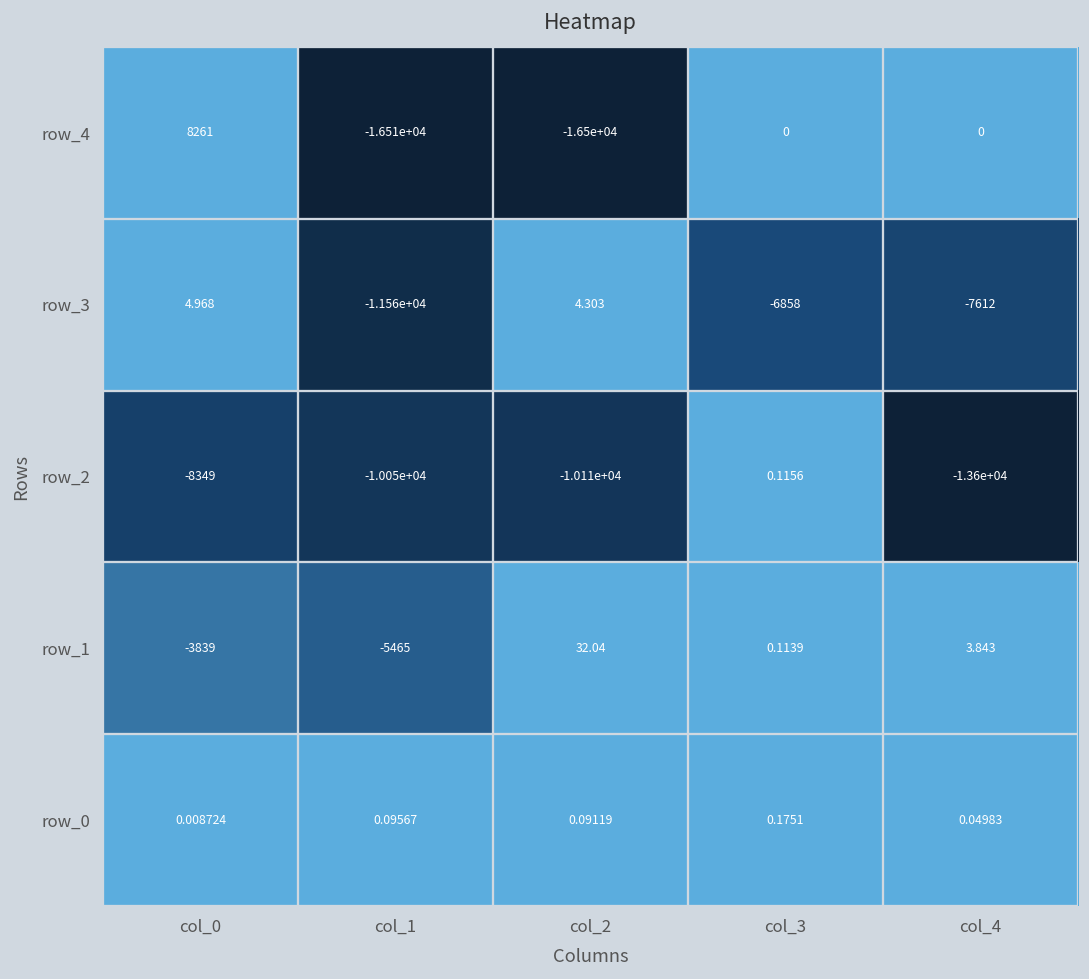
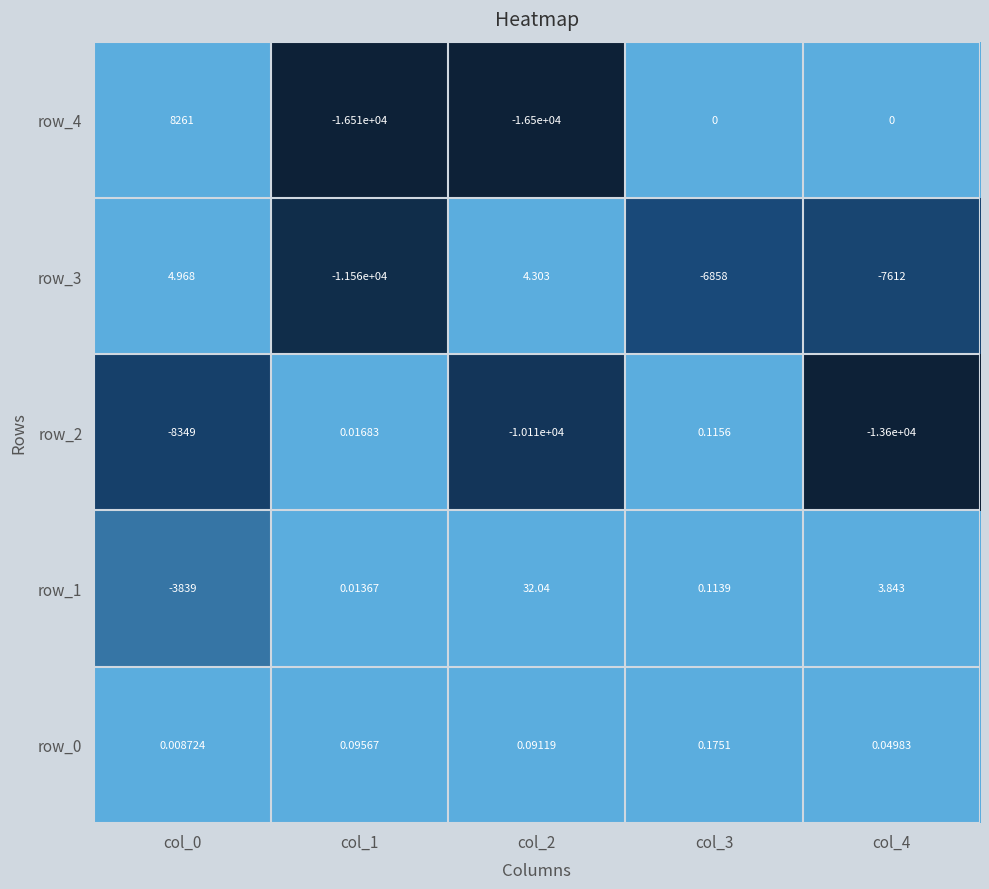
row_2, col_1: -1.005e+04 -> 0.01683
row_1, col_1: -5465 -> 0.01367
